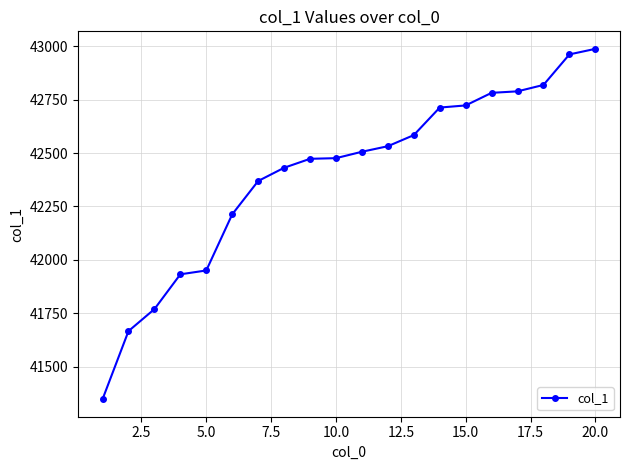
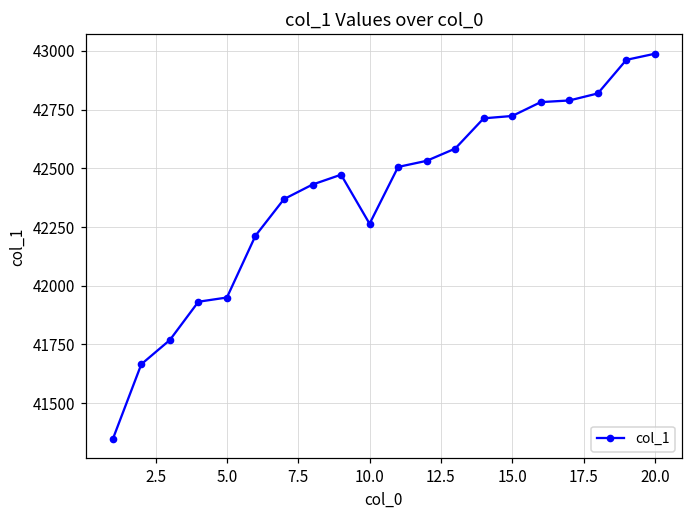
10.0: 42480 -> 42260
